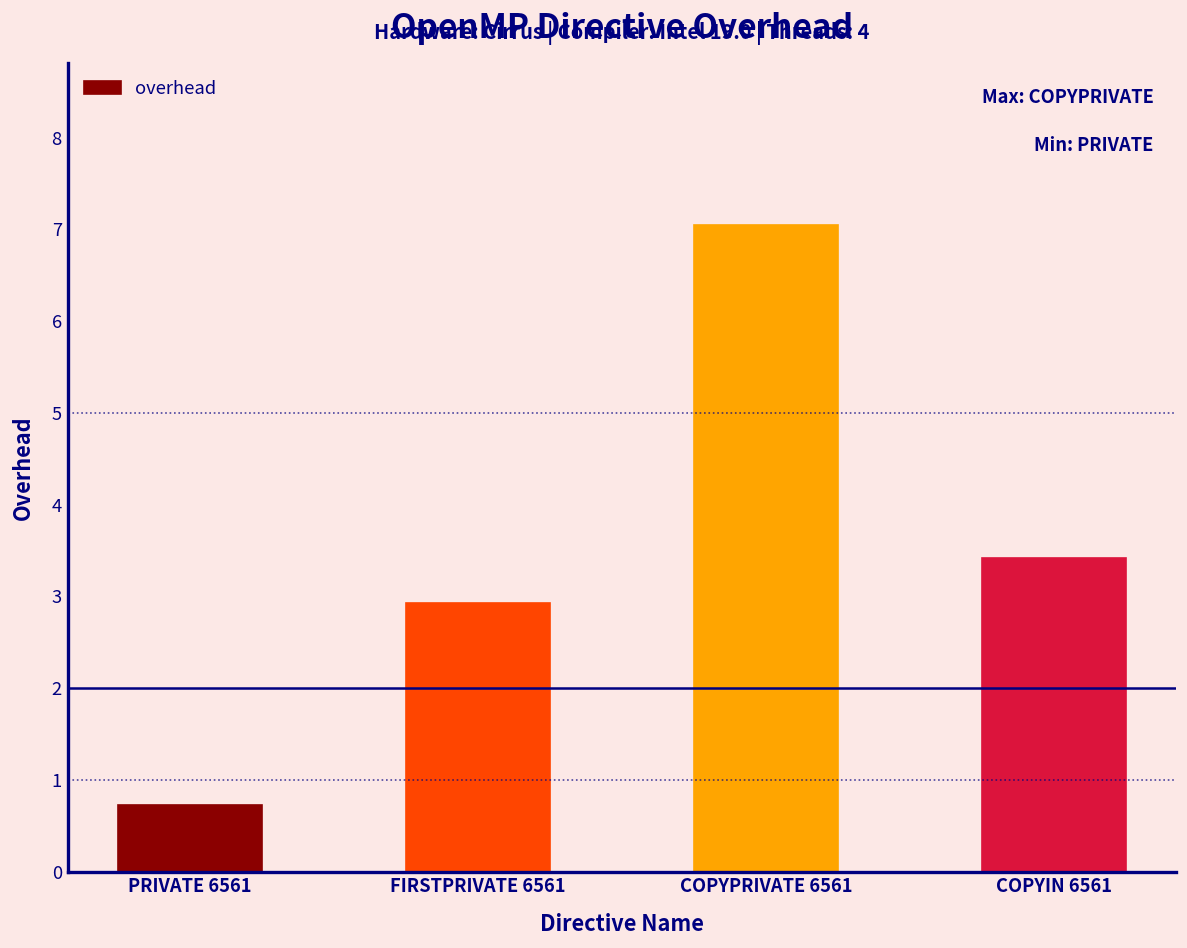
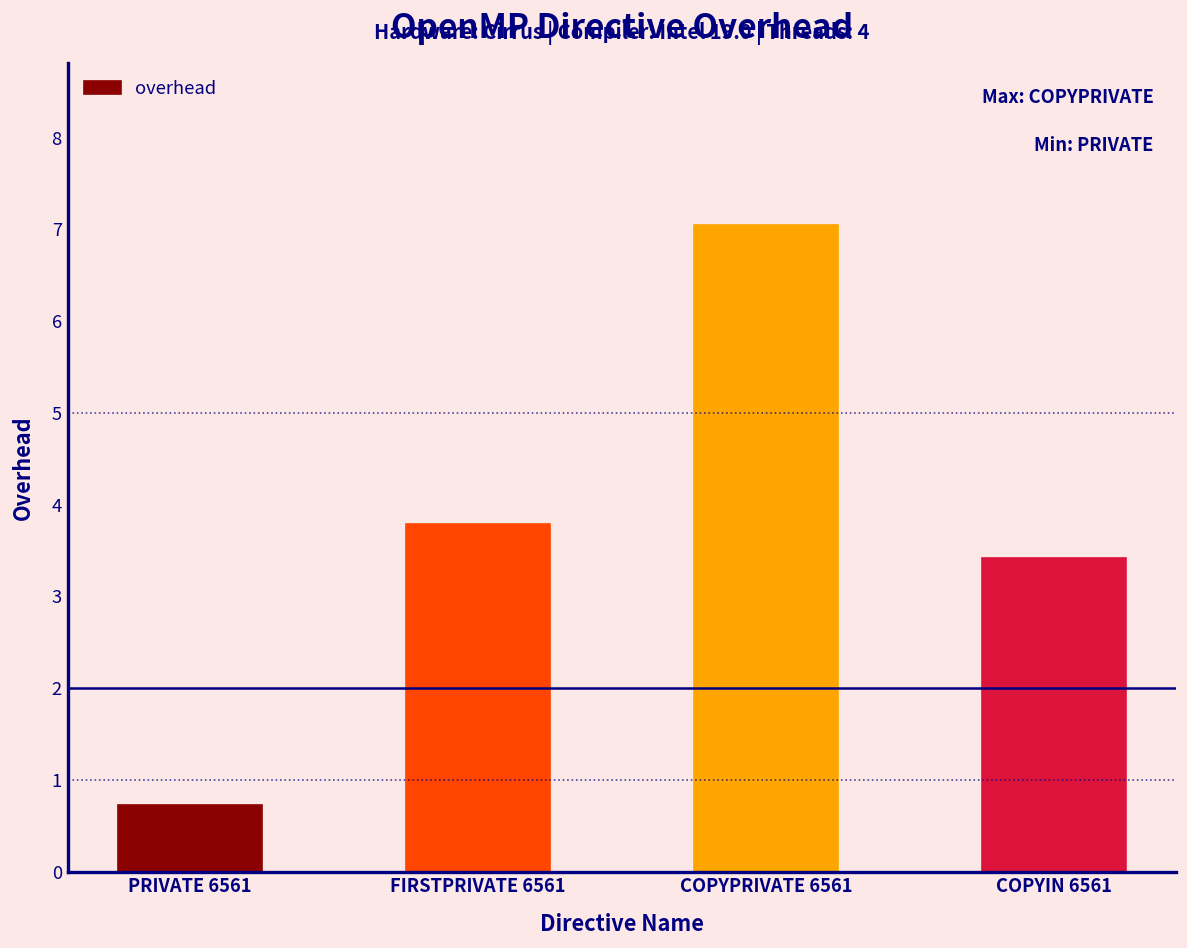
FIRSTPRIVATE 6561: 2.9 -> 3.8
